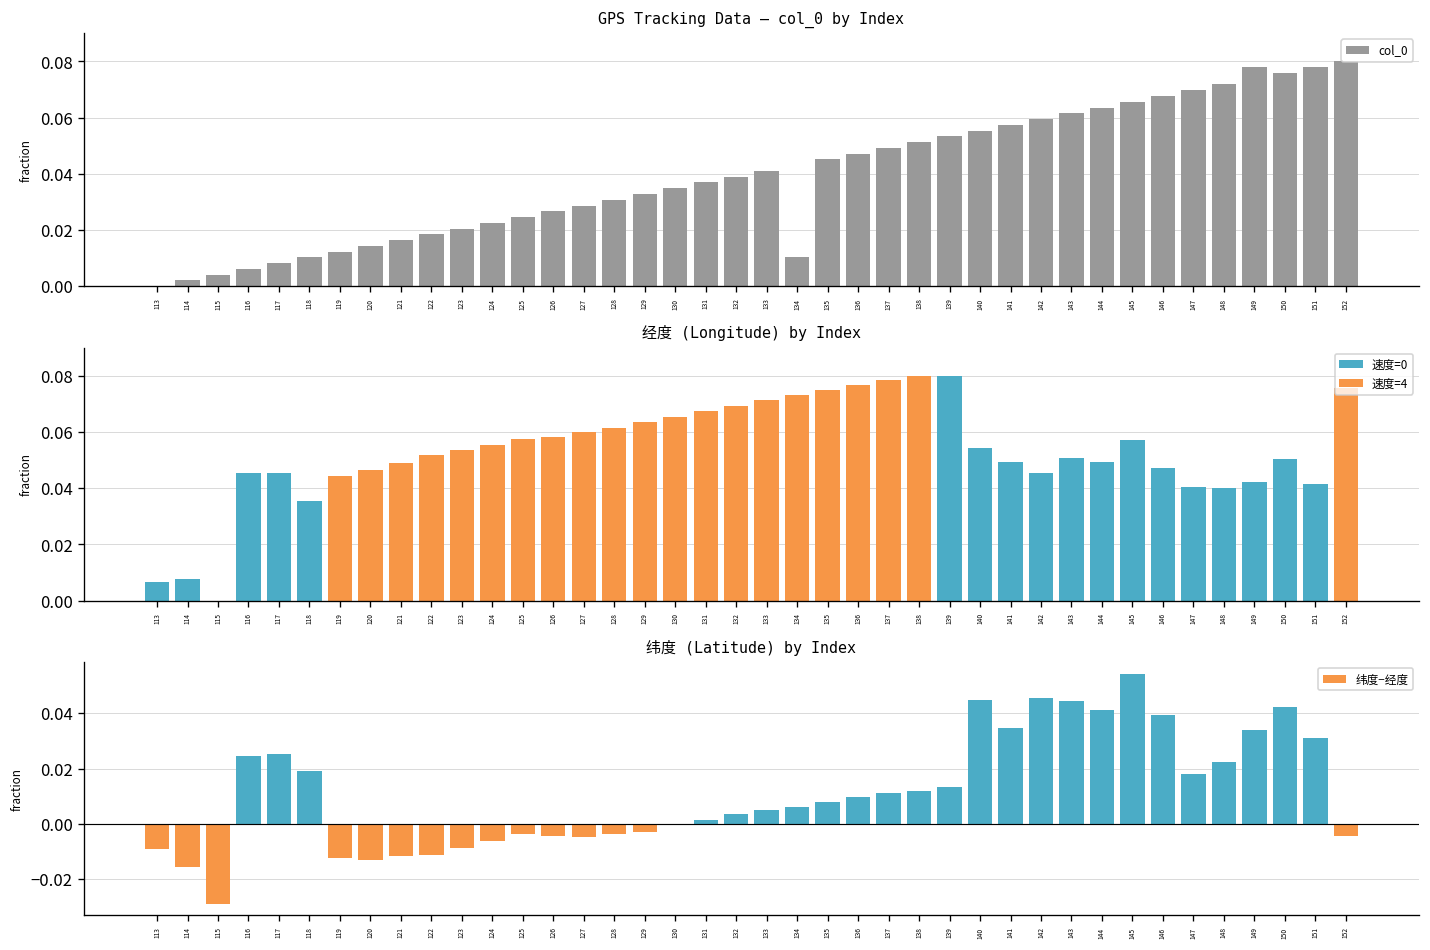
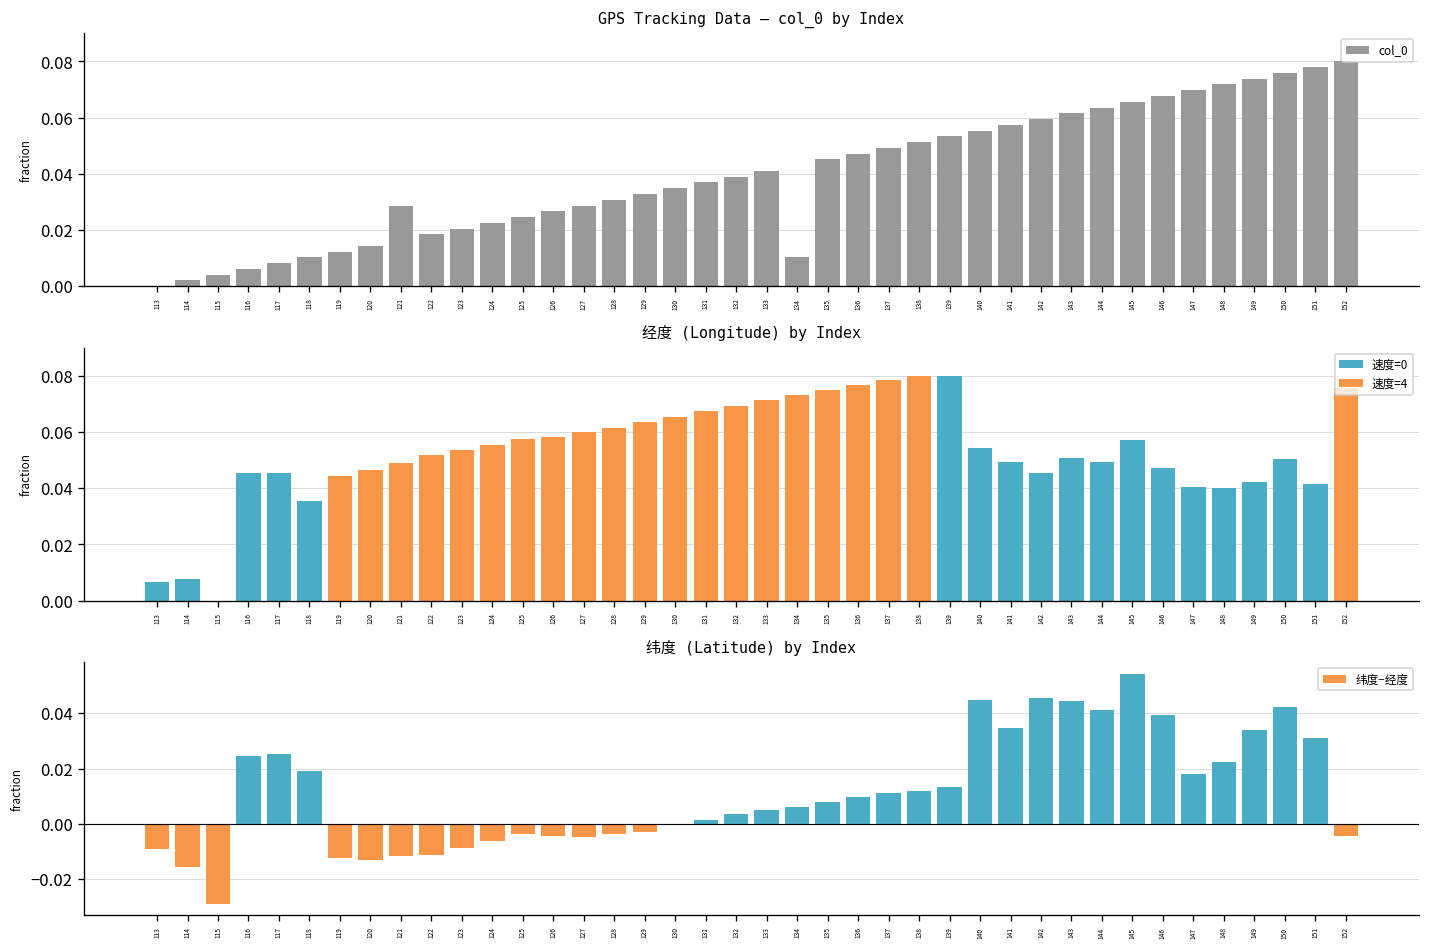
GPS Tracking Data — col_0 by Index, 121: 0.016 -> 0.029
GPS Tracking Data — col_0 by Index, 149: 0.078 -> 0.074
